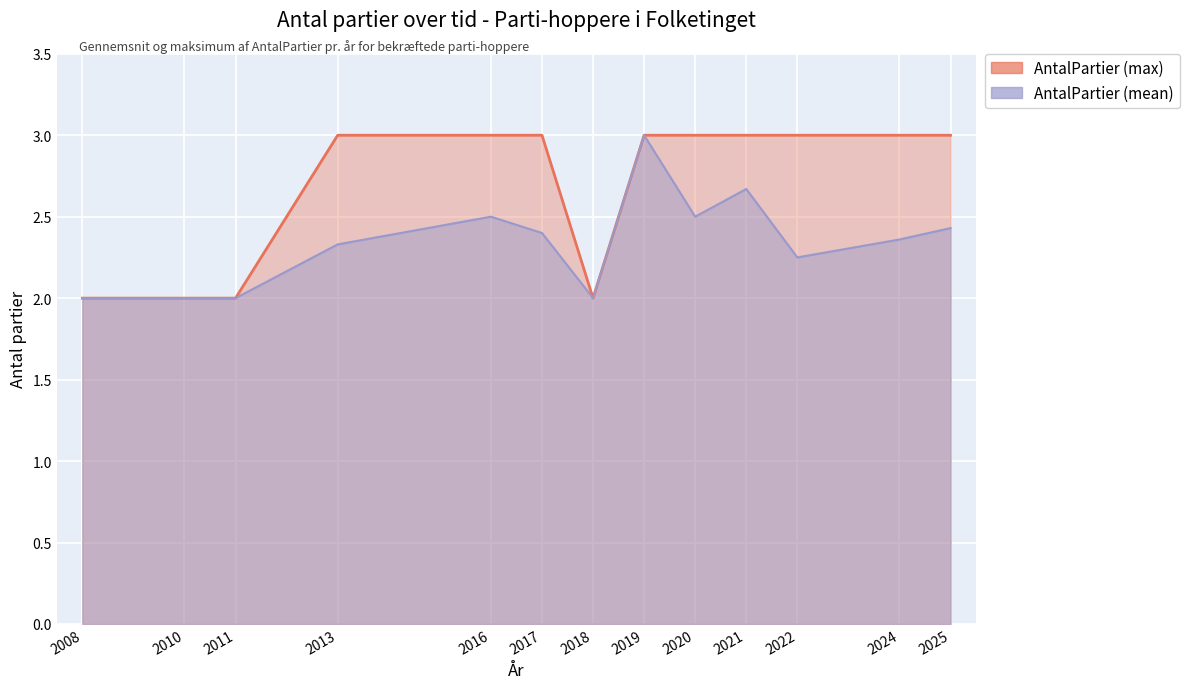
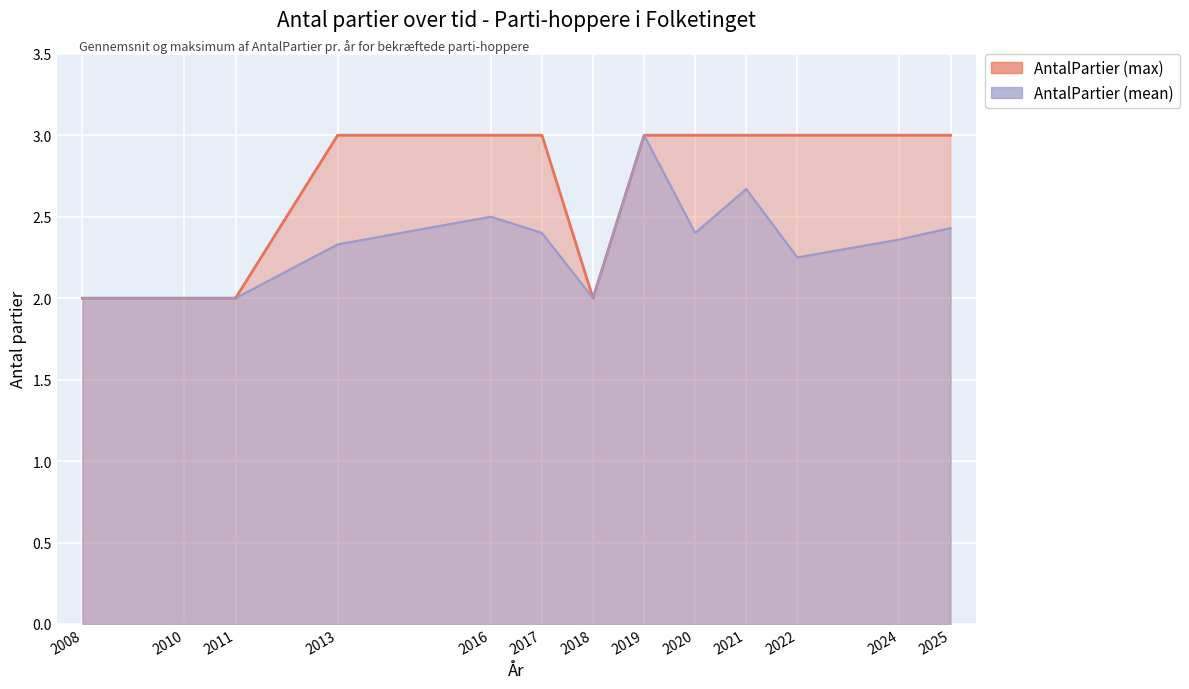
AntalPartier (mean), 2020: 2.5 -> 2.4
